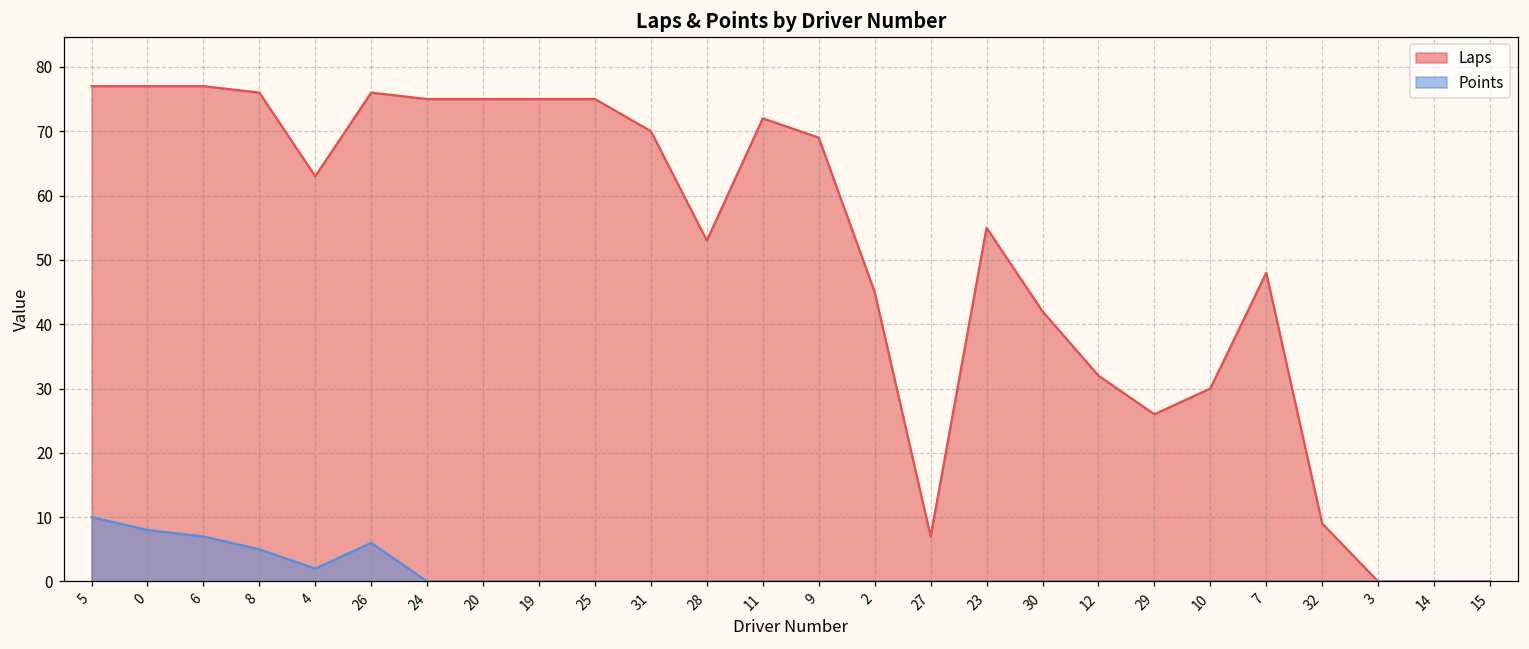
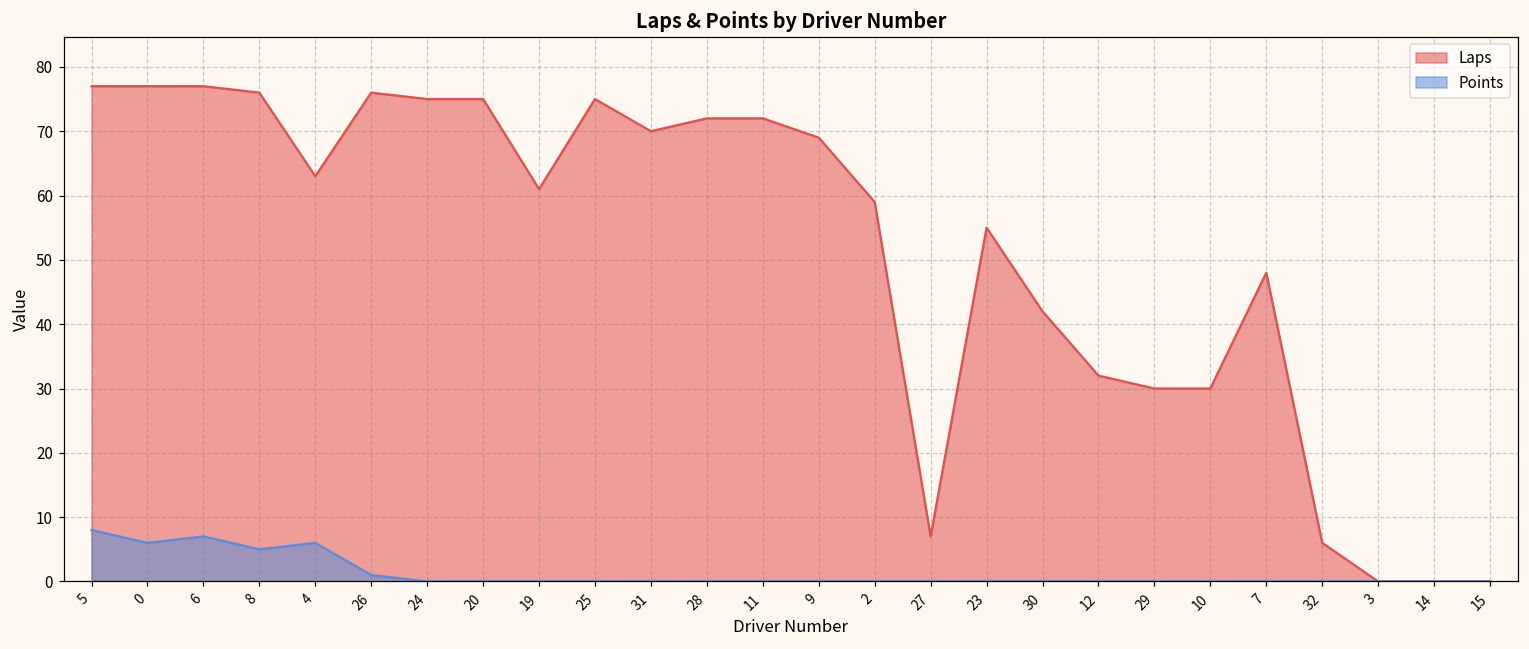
Points, 5: 10 -> 8
Points, 0: 8 -> 6
Points, 4: 2 -> 6
Points, 26: 6 -> 1
Laps, 19: 75 -> 61
Laps, 28: 53 -> 72
Laps, 2: 45 -> 59
Laps, 29: 26 -> 30
Laps, 32: 9 -> 6
